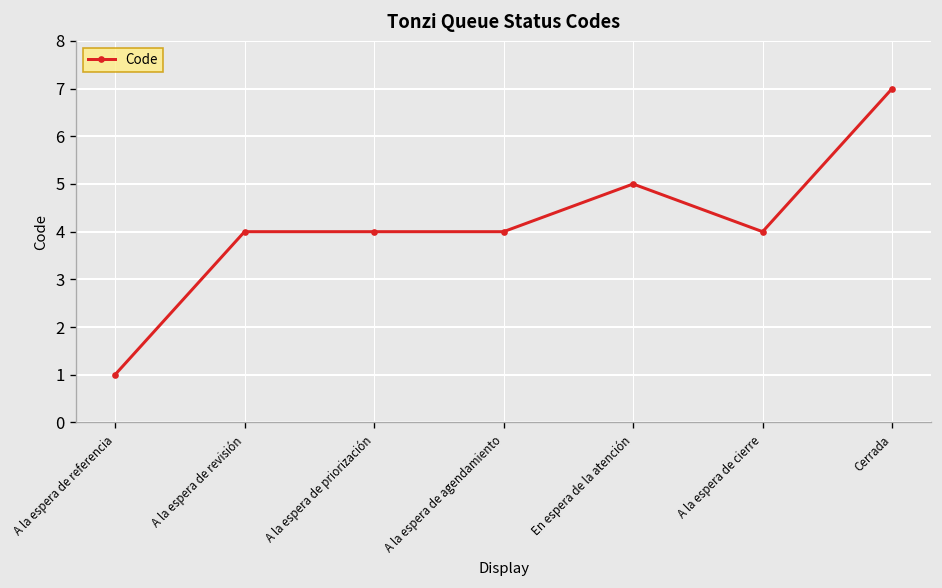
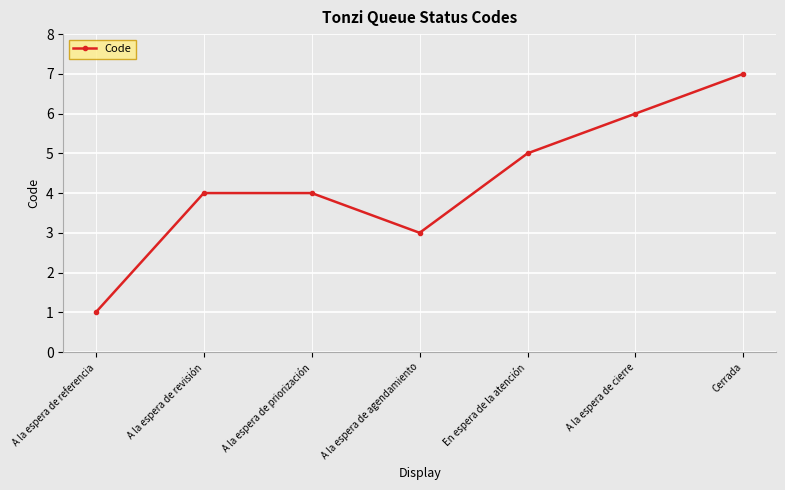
A la espera de agendamiento: 4 -> 3
A la espera de cierre: 4 -> 6
